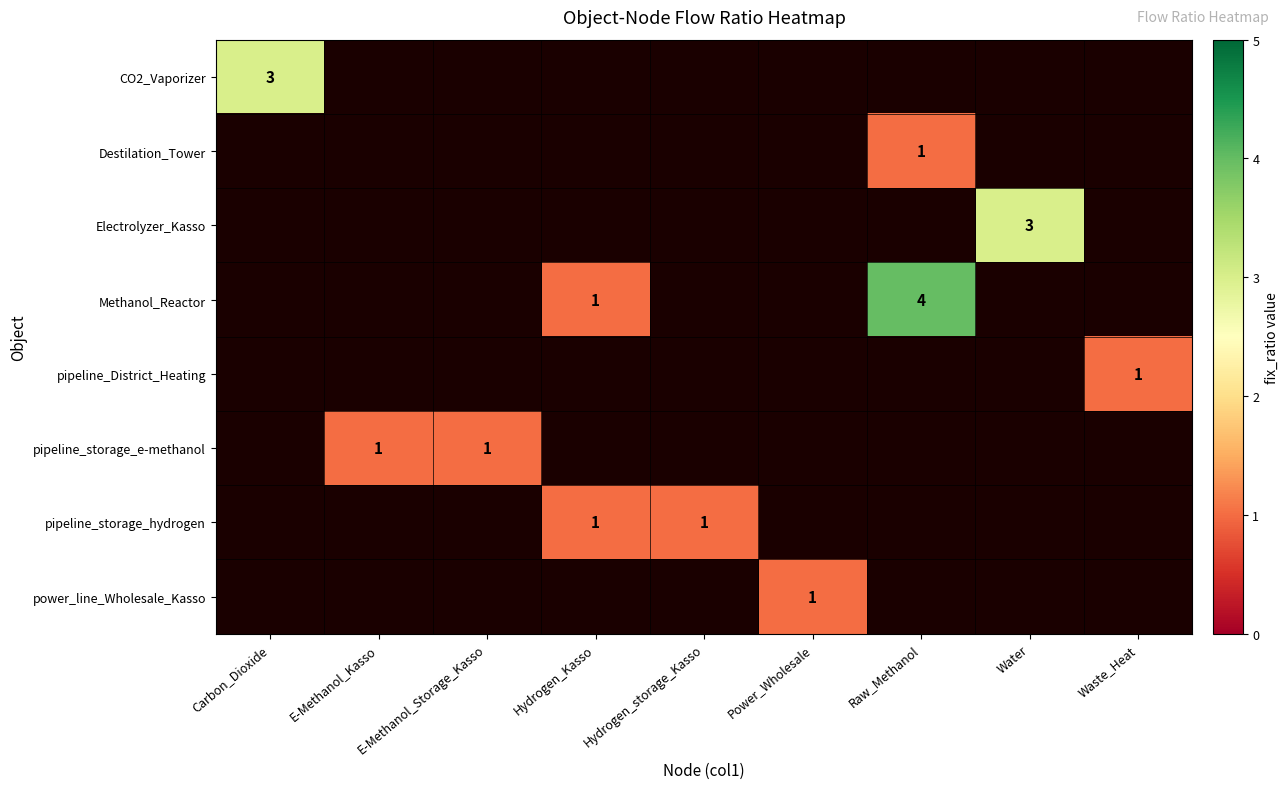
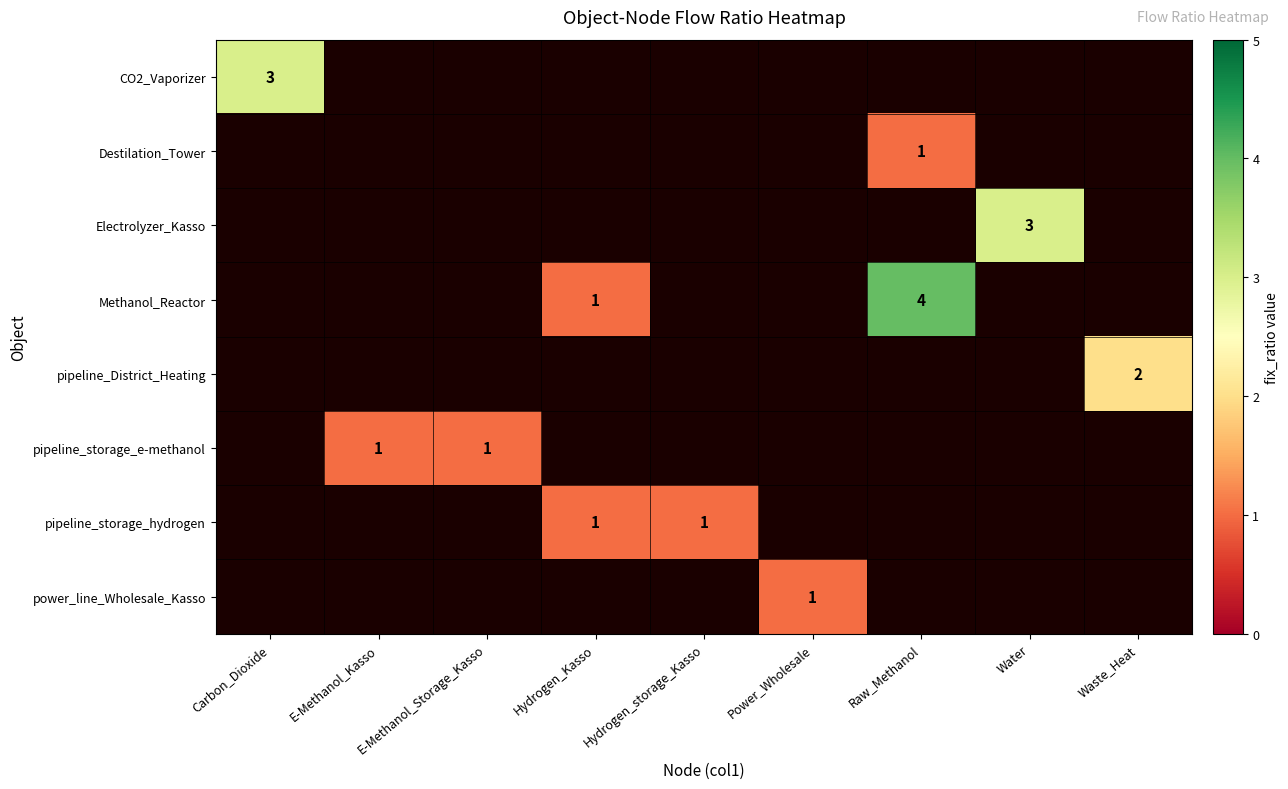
pipeline_District_Heating, Waste_Heat: 1 -> 2
